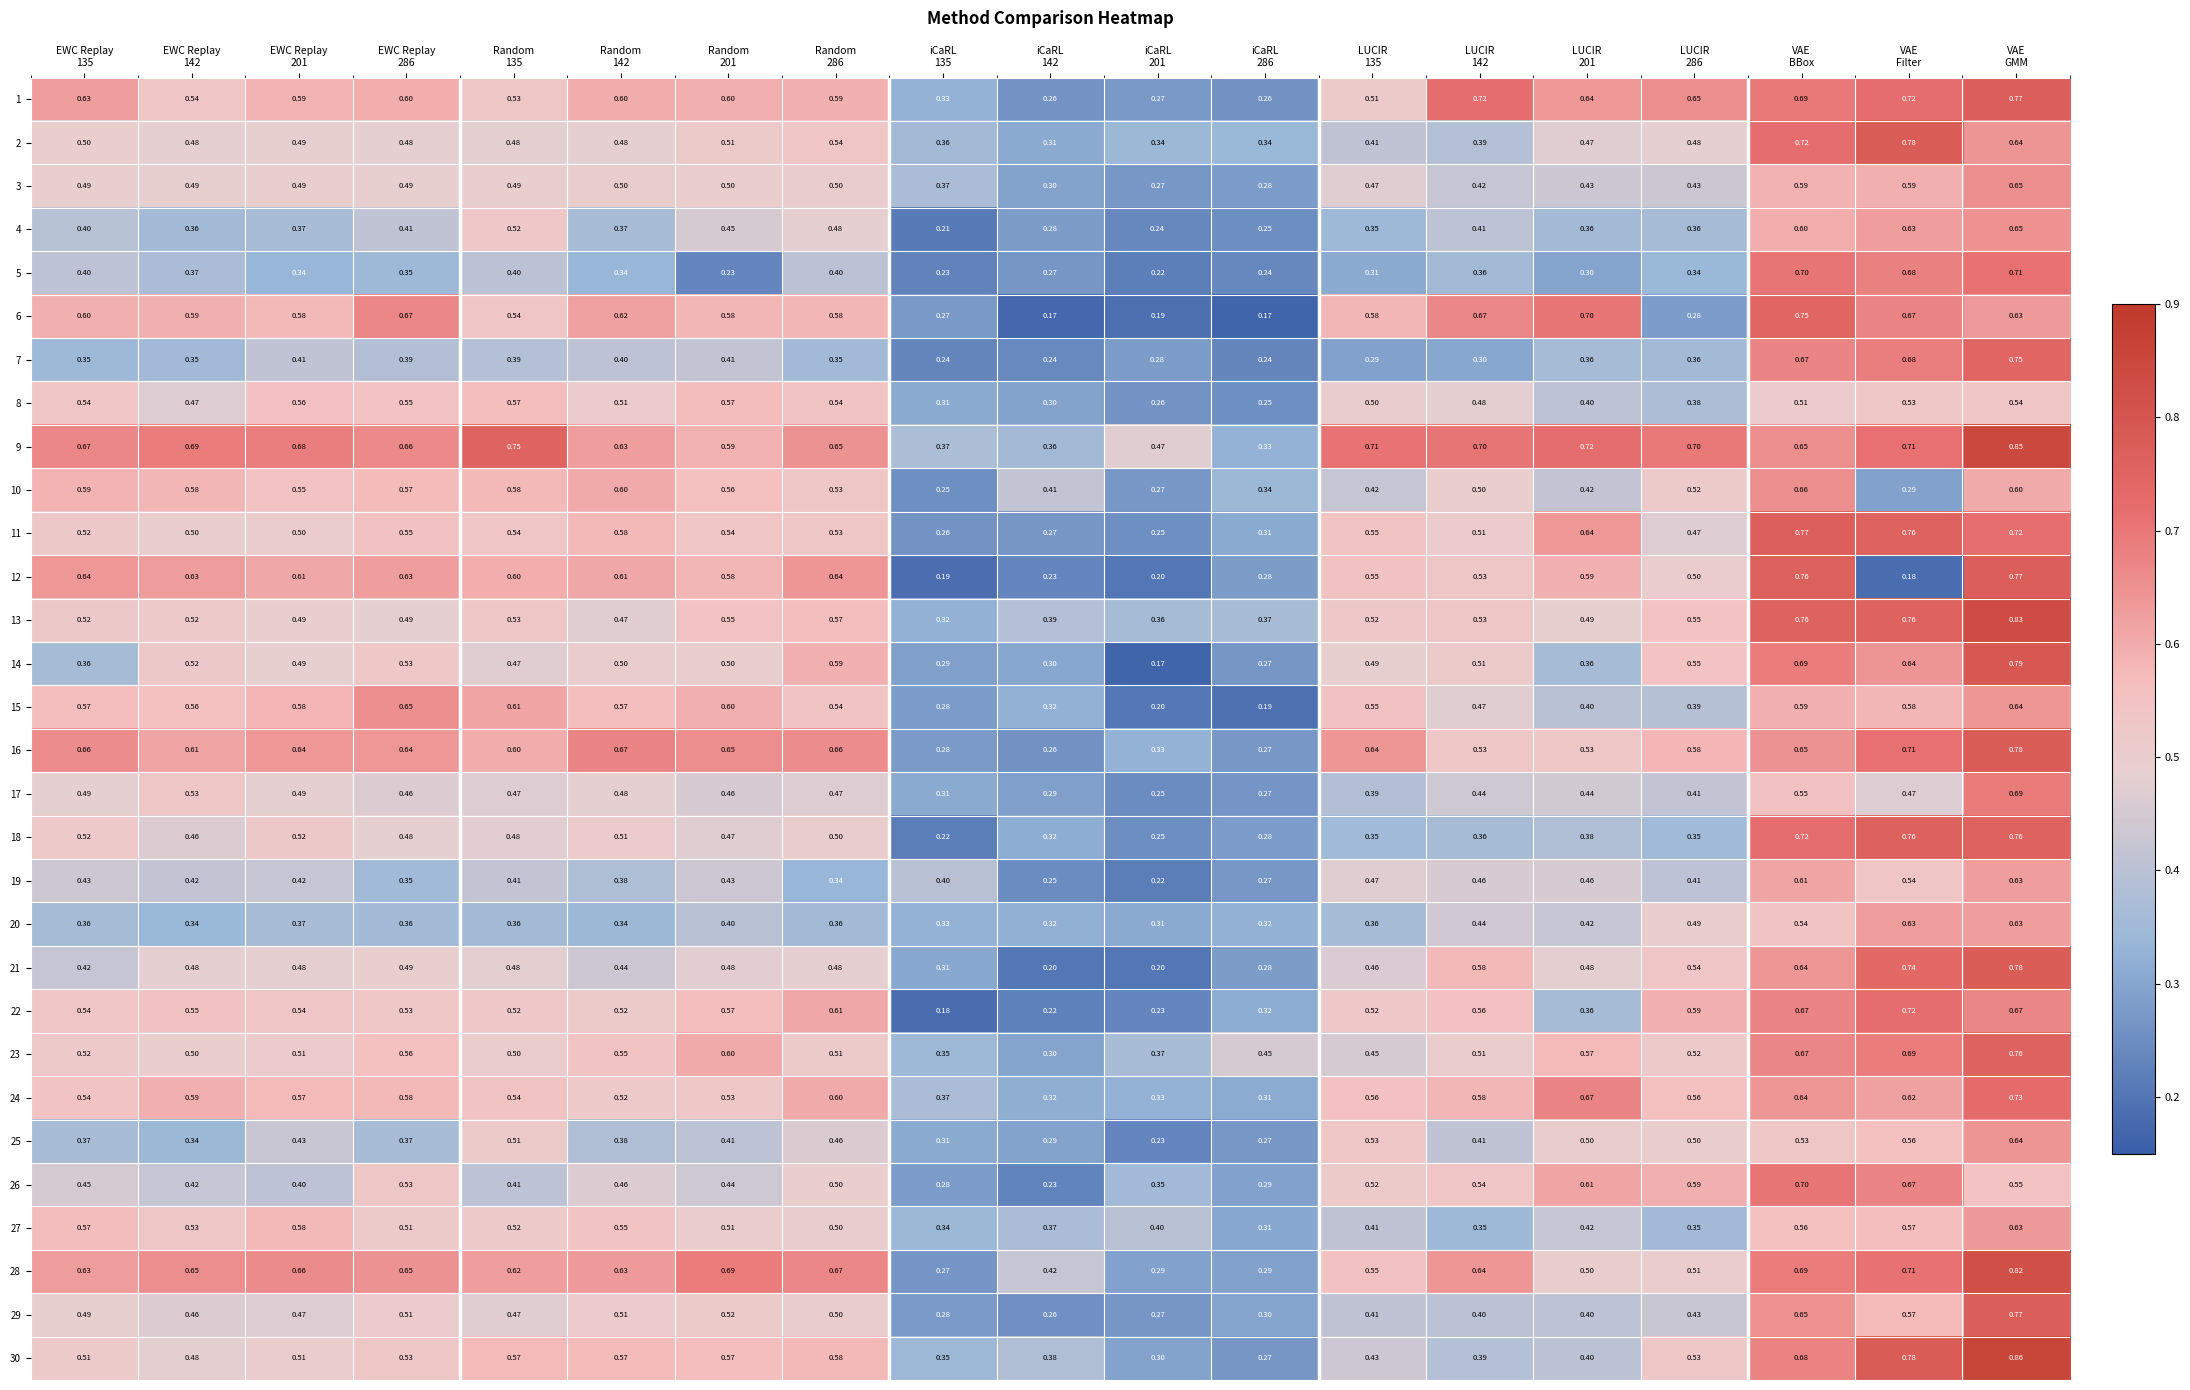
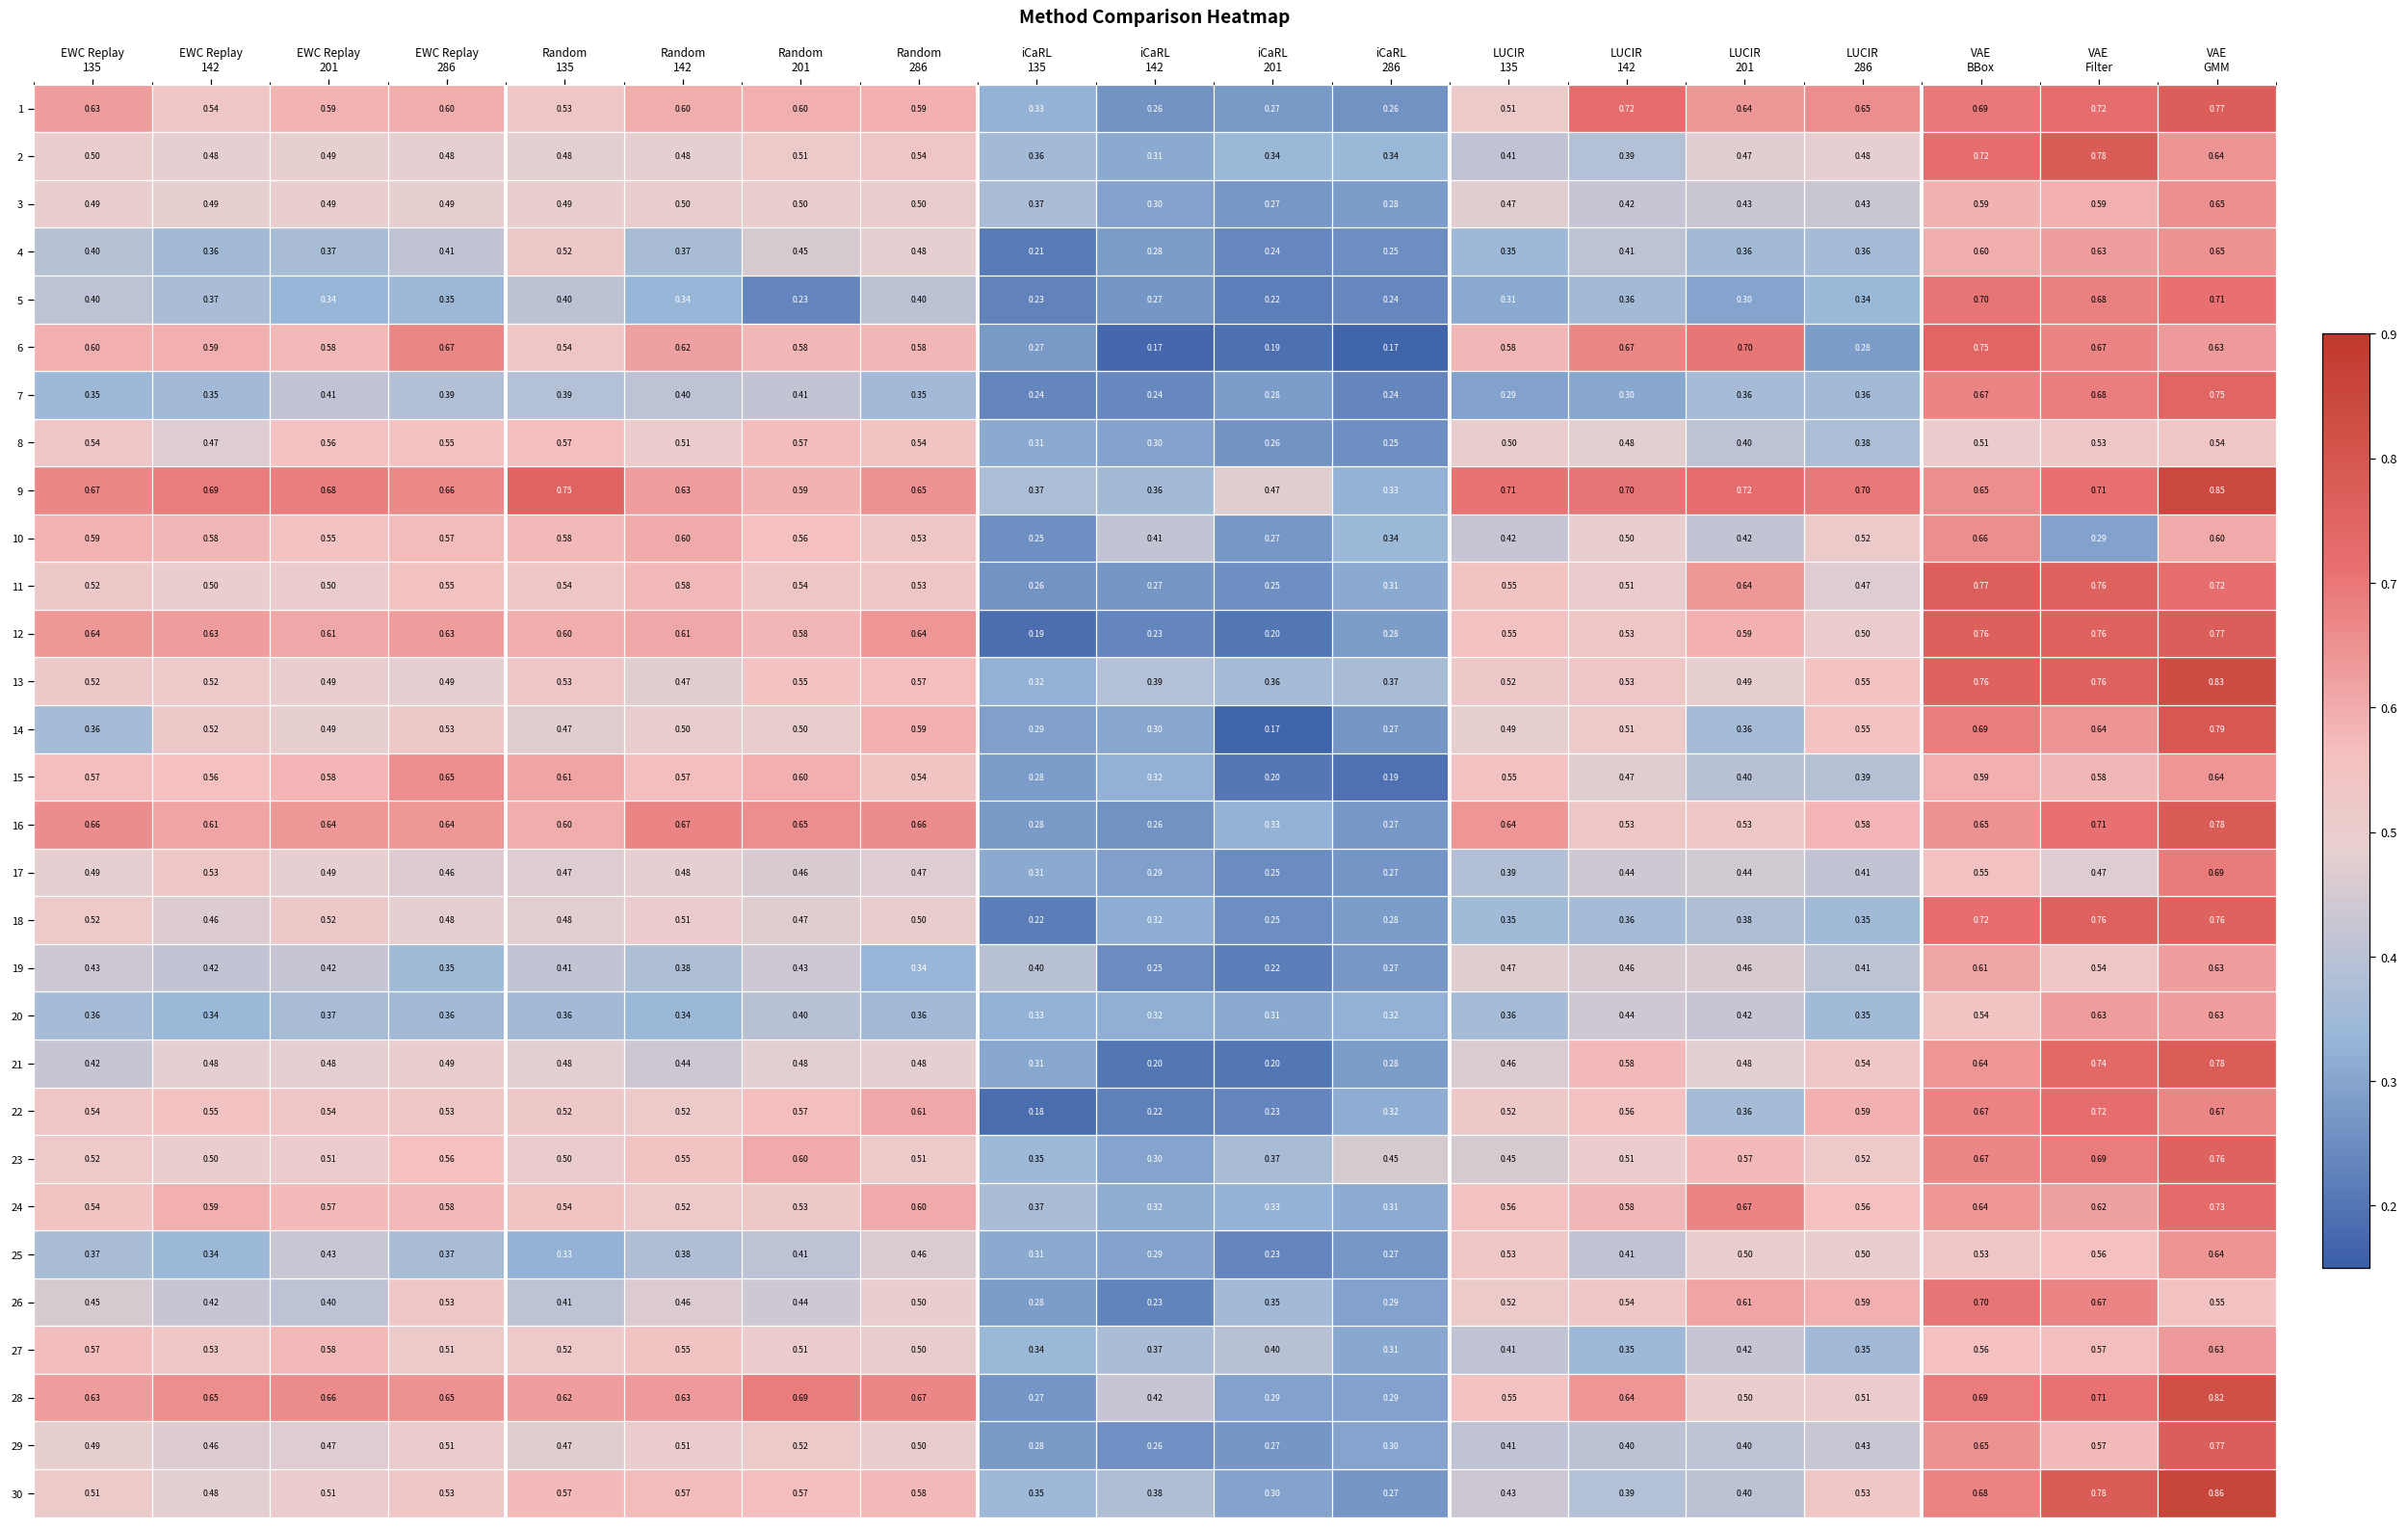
12, VAE Filter: 0.18 -> 0.76
20, LUCIR 286: 0.49 -> 0.35
25, Random 135: 0.51 -> 0.33
